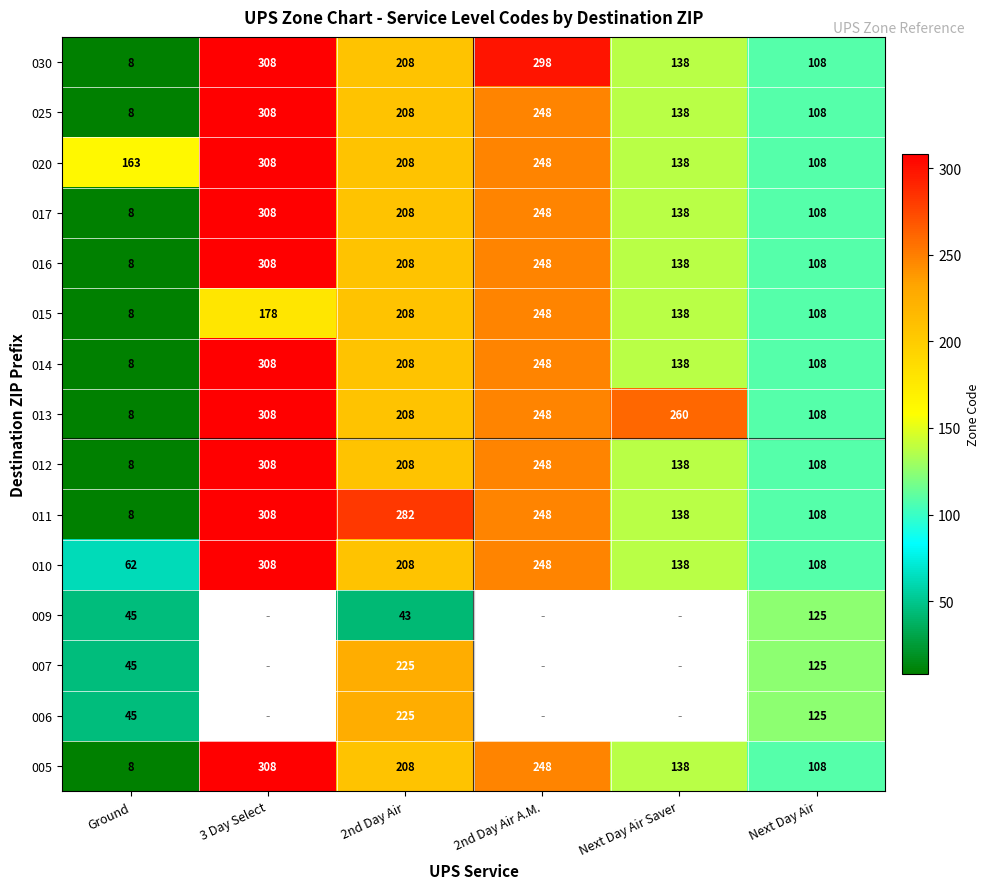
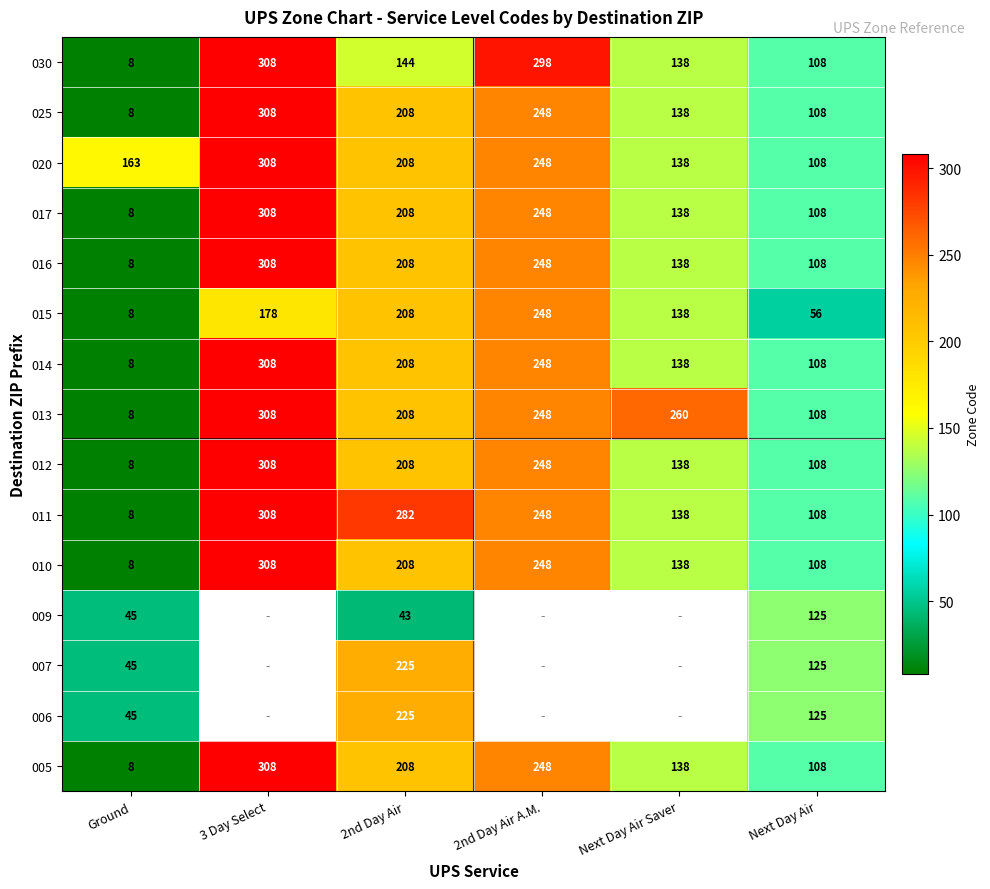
030, 2nd Day Air: 208 -> 144
015, Next Day Air: 108 -> 56
010, Ground: 62 -> 8
